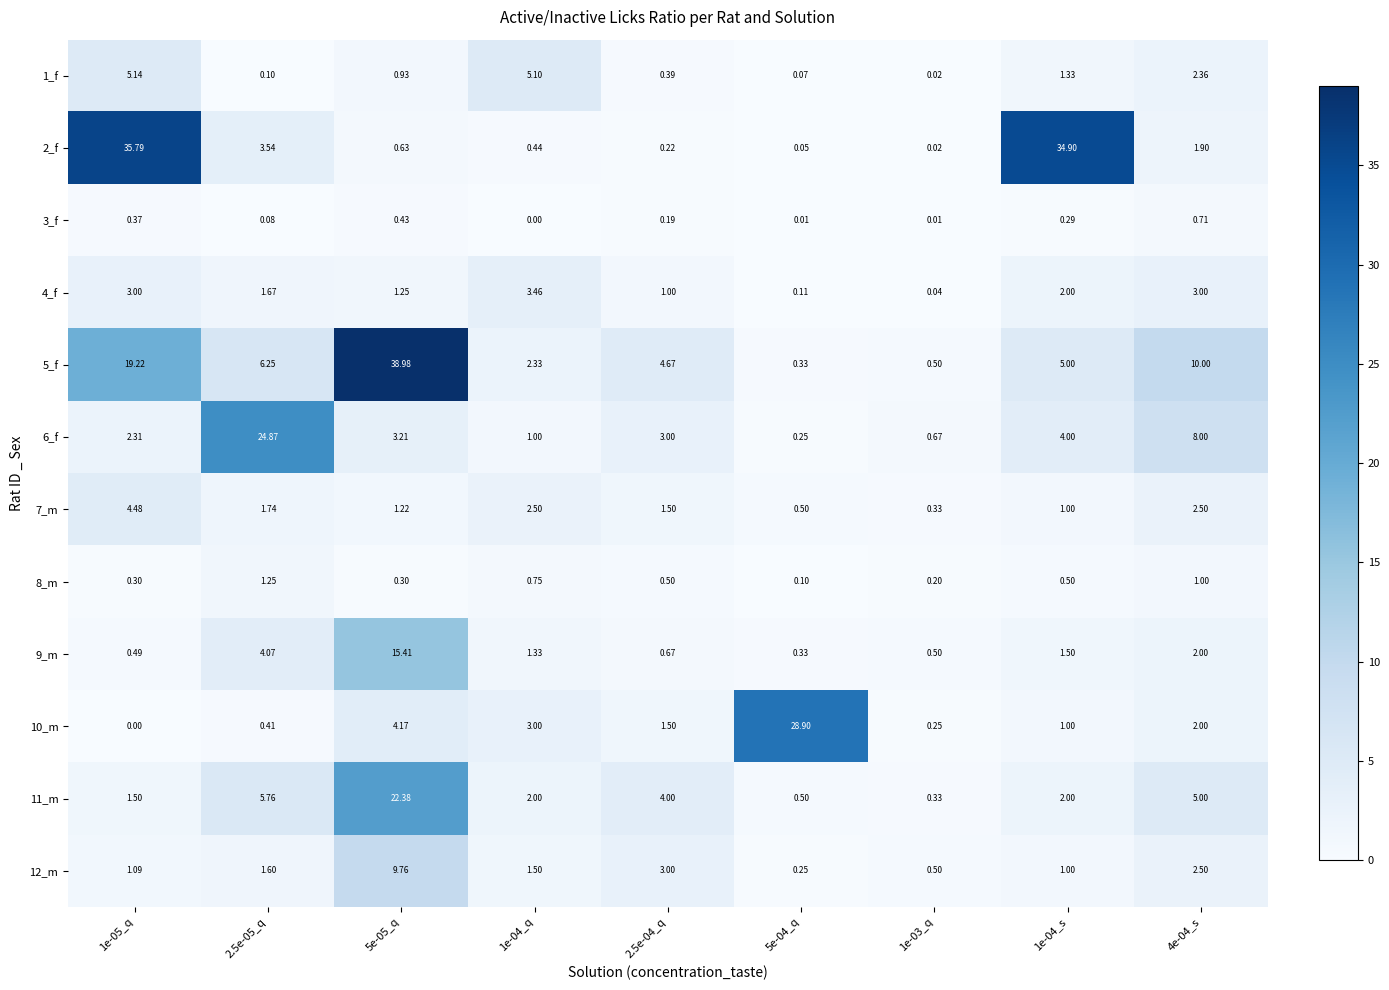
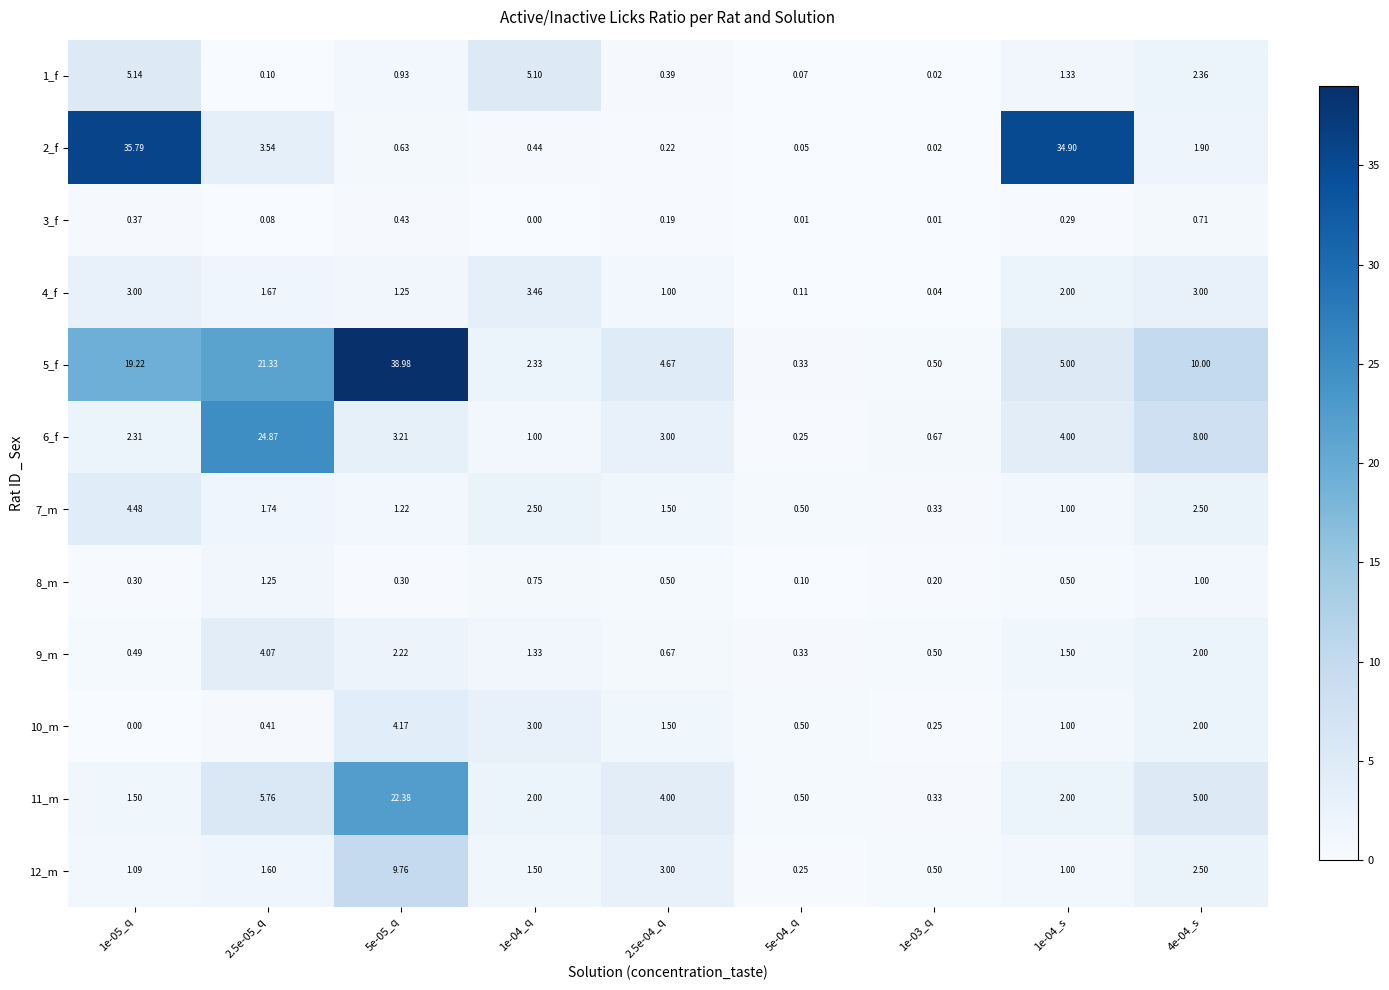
5_f, 2.5e-05_q: 6.25 -> 21.33
9_m, 5e-05_q: 15.41 -> 2.22
10_m, 5e-04_q: 28.90 -> 0.50
